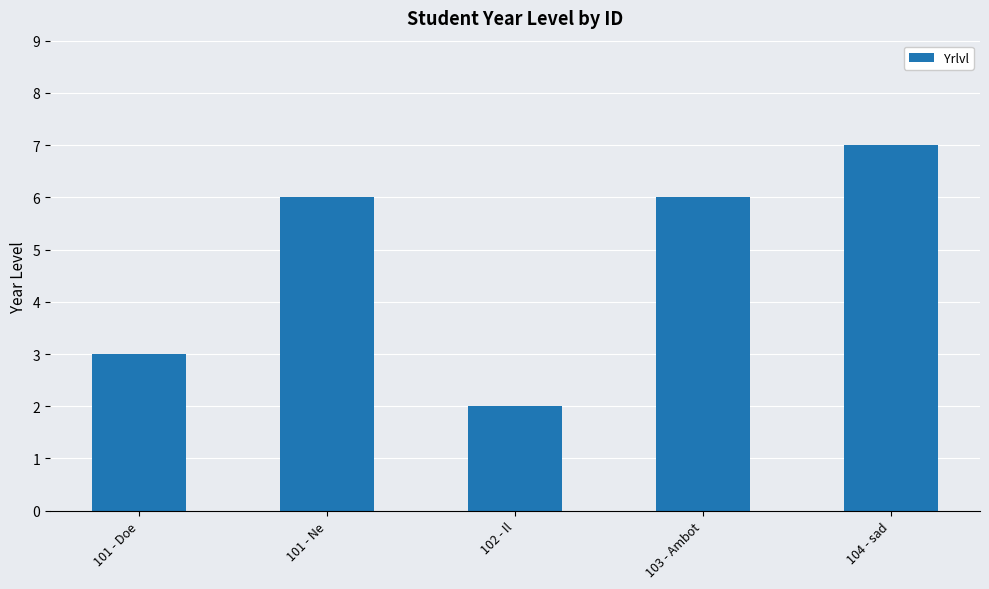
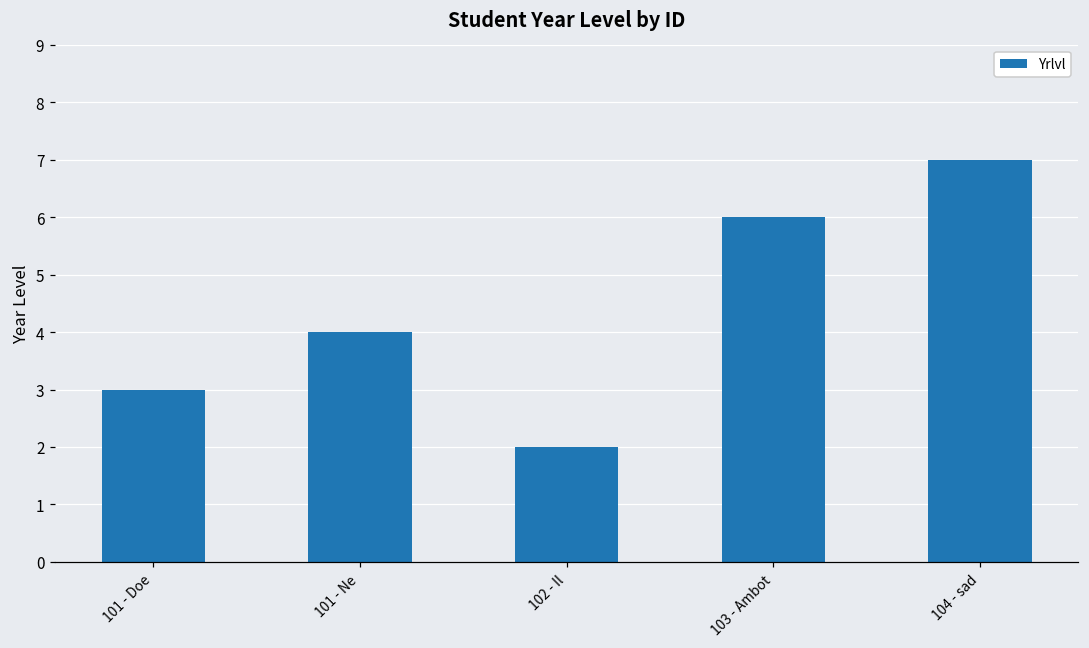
101 - Ne: 6 -> 4
